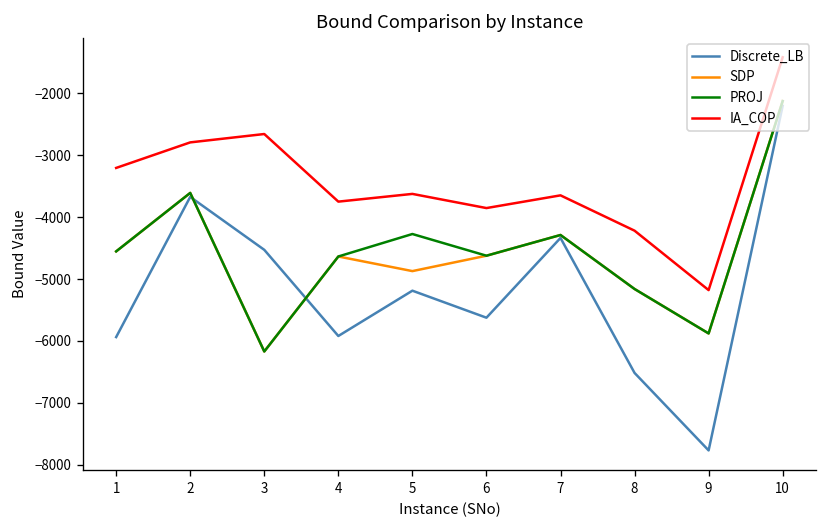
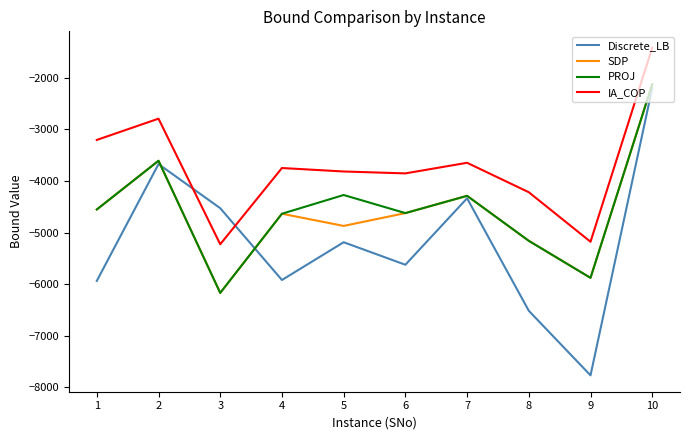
IA_COP, 3: -2700 -> -5200
IA_COP, 5: -3600 -> -3800
